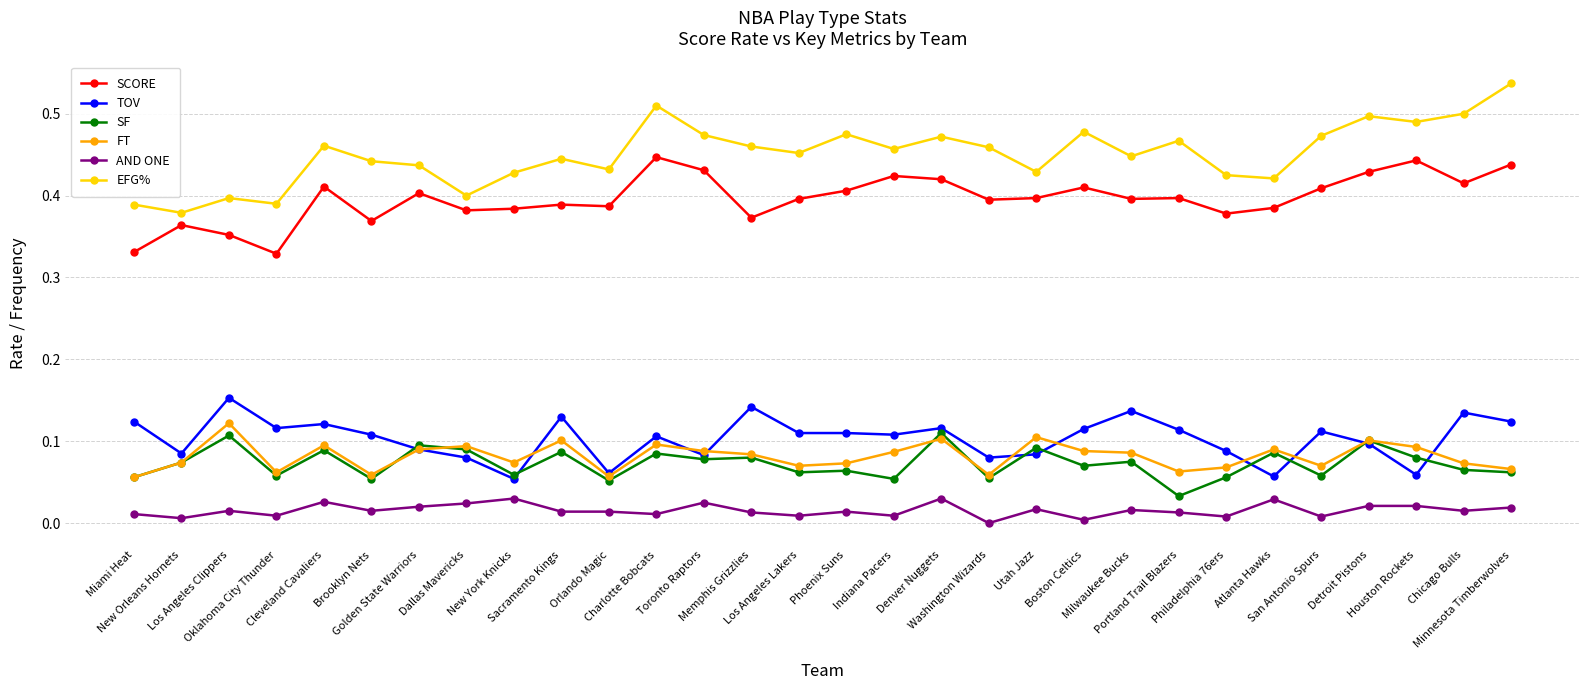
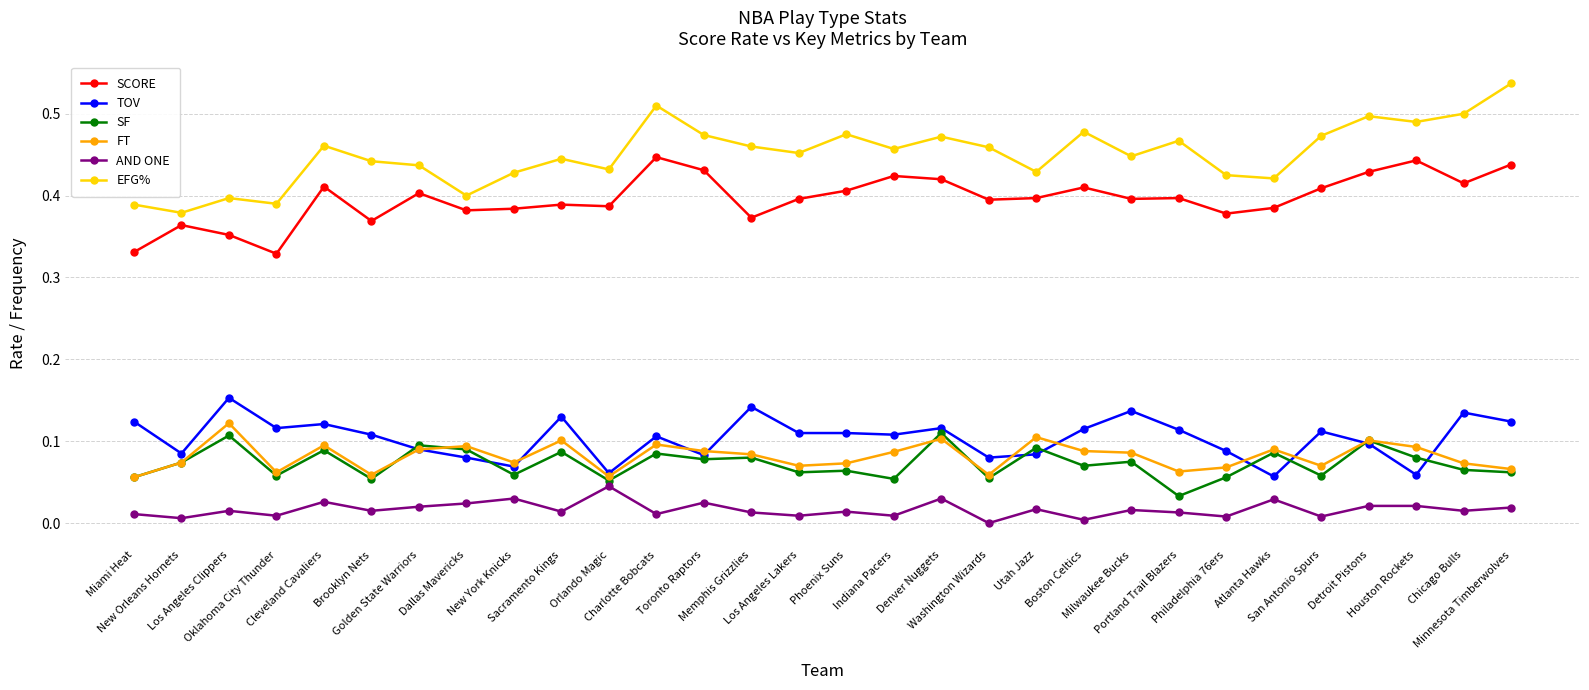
TOV, New York Knicks: 0.05 -> 0.07
AND ONE, Orlando Magic: 0.01 -> 0.05
